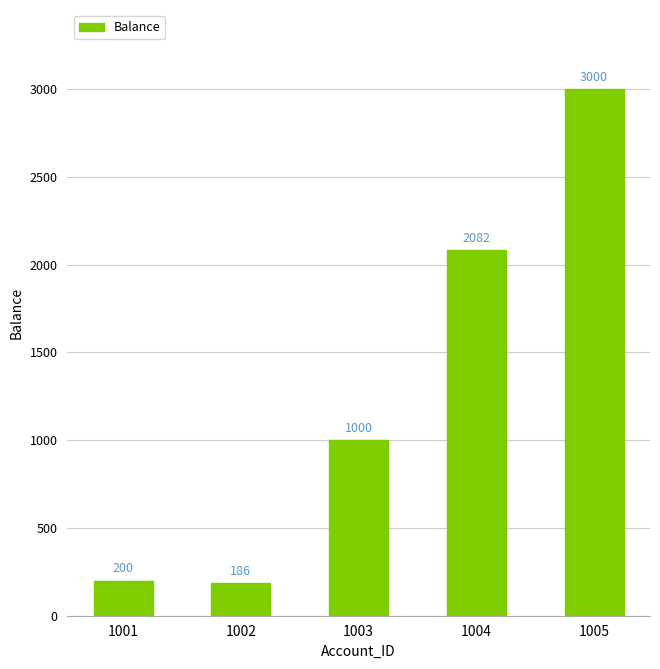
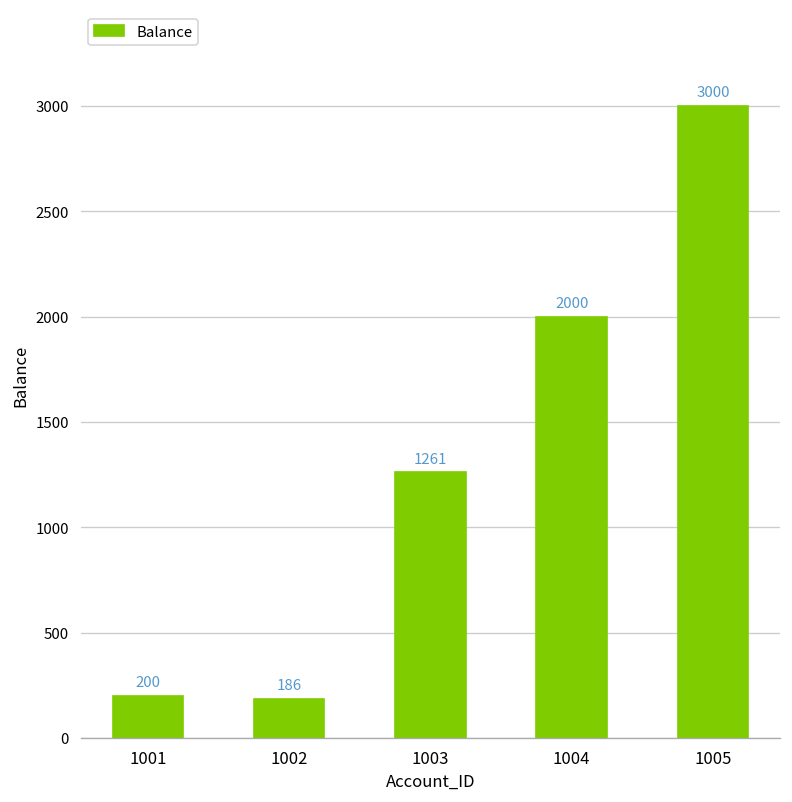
1003: 1000 -> 1261
1004: 2082 -> 2000
